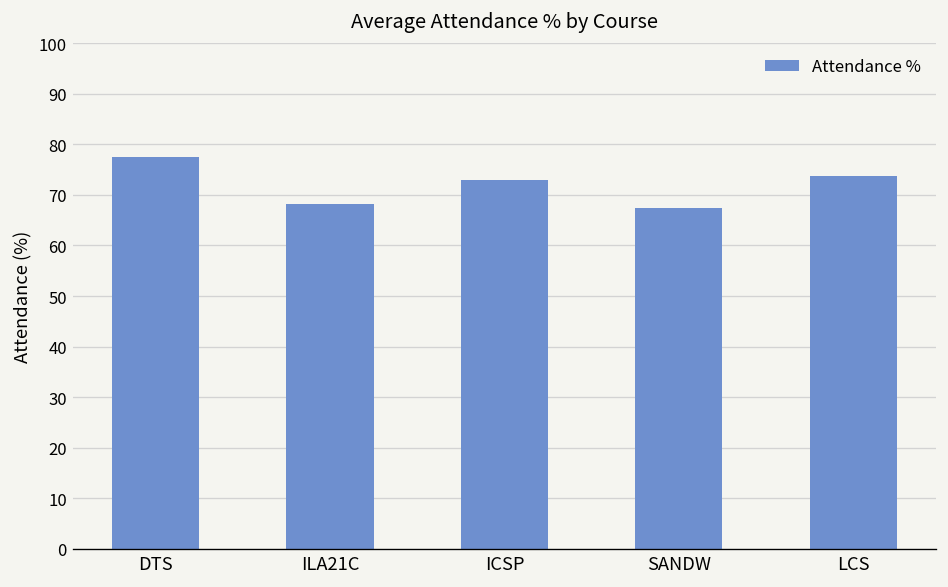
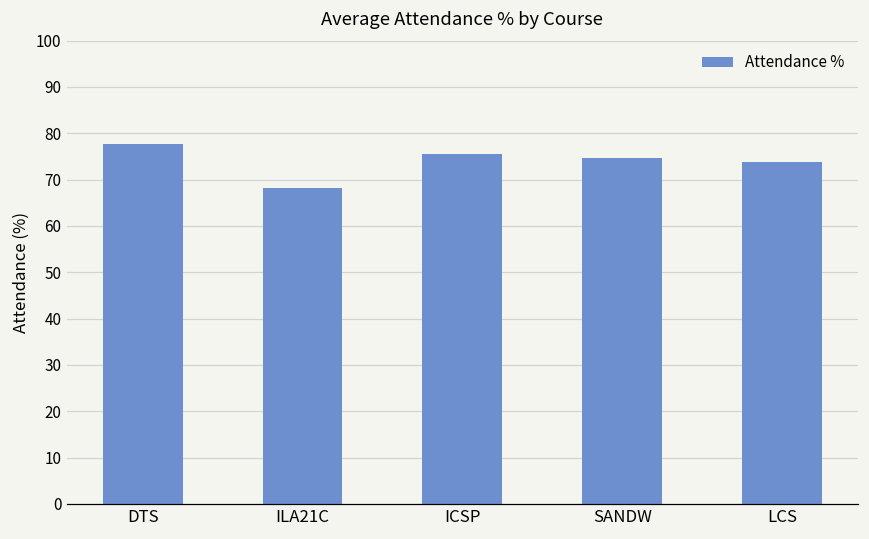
ICSP: 73 -> 76
SANDW: 67 -> 75
